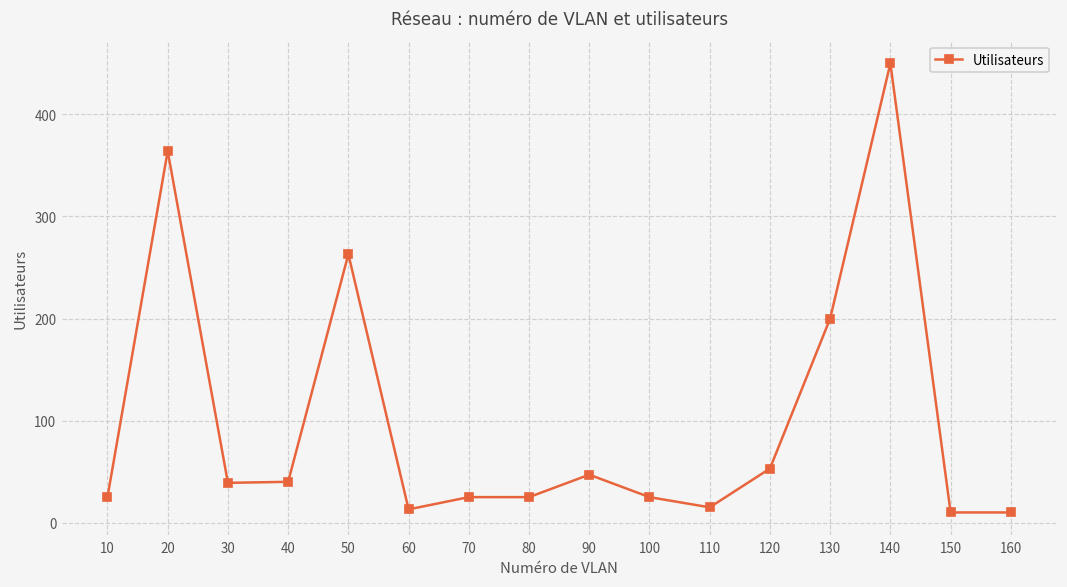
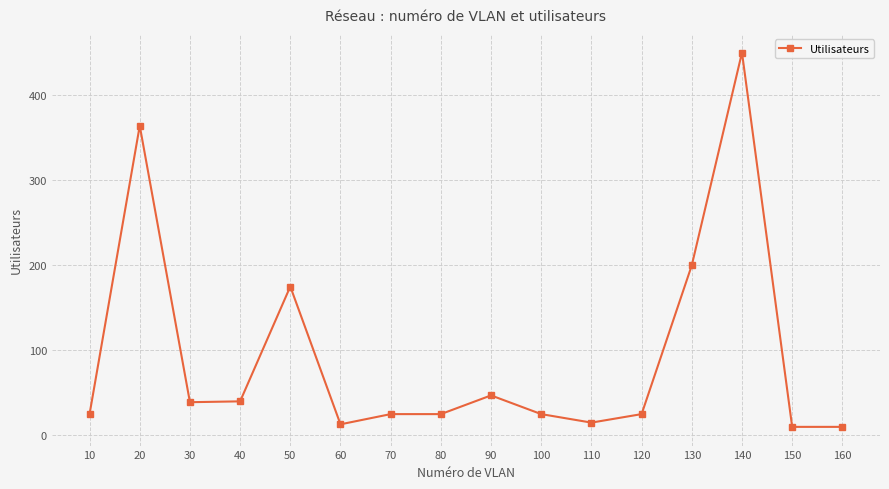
50: 260 -> 180
120: 50 -> 30
